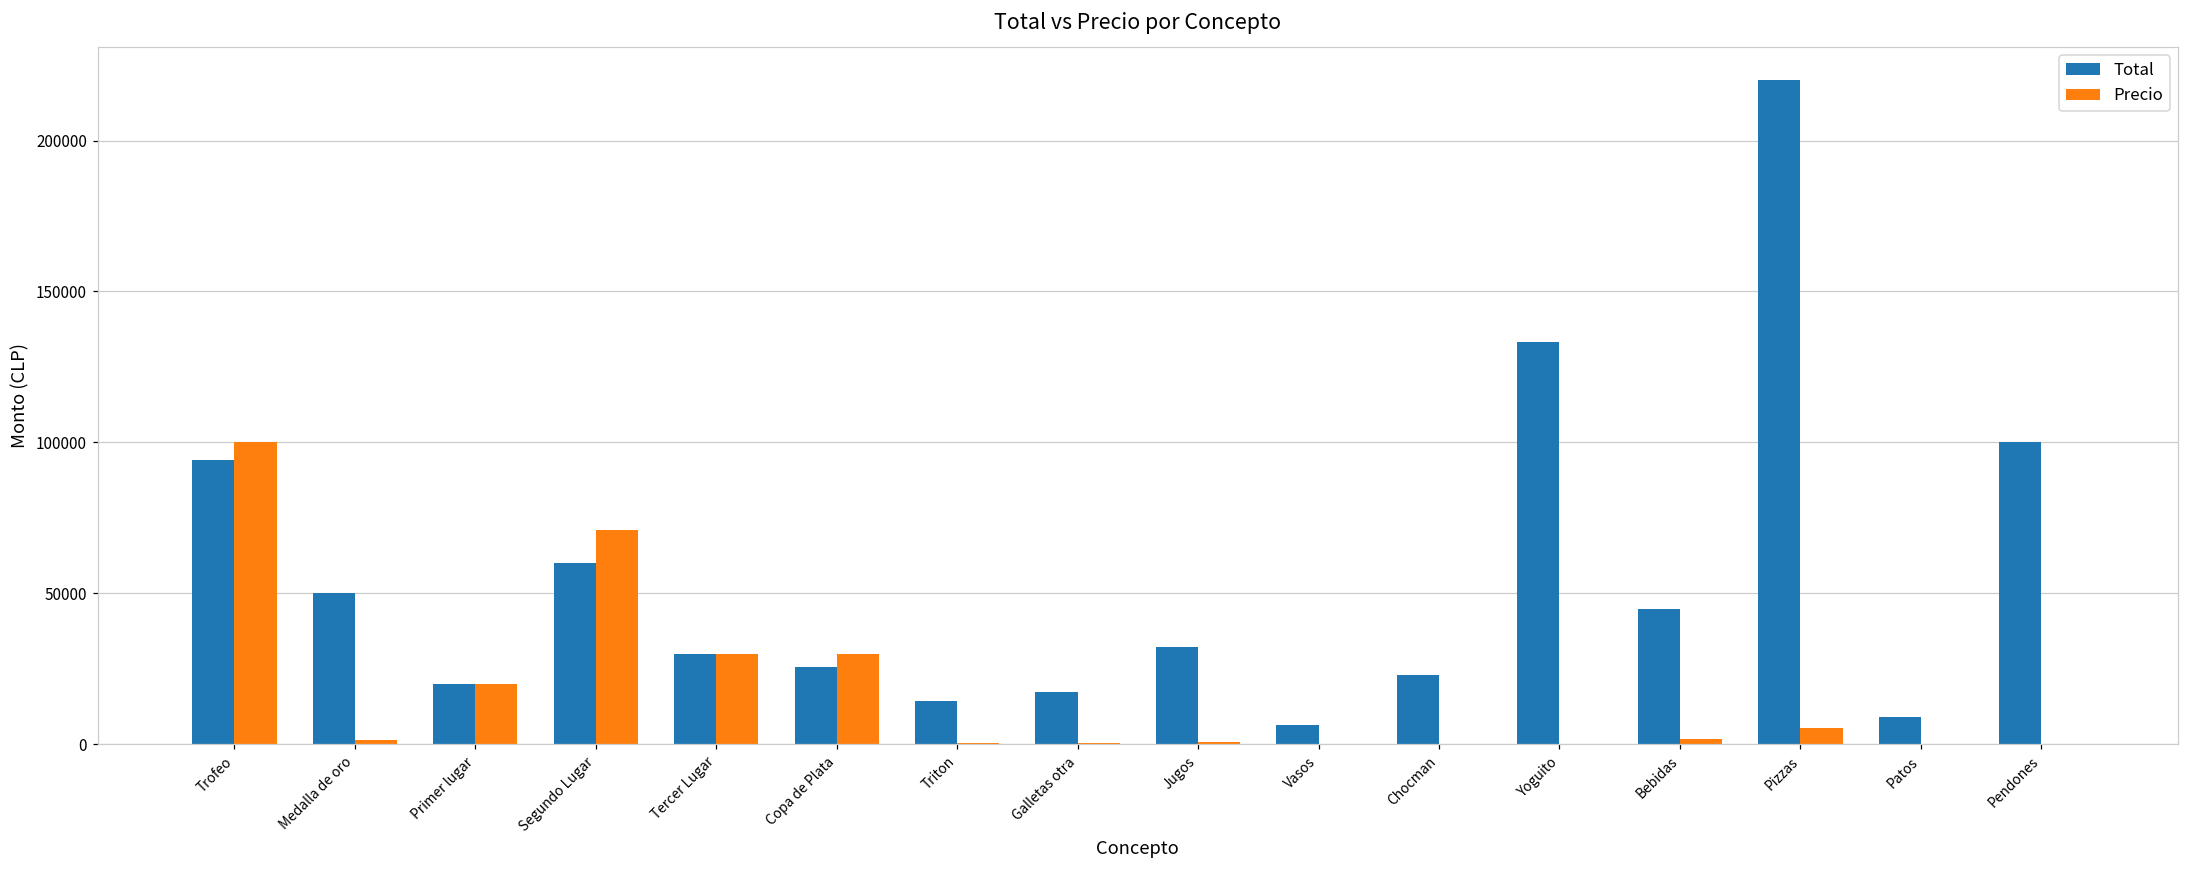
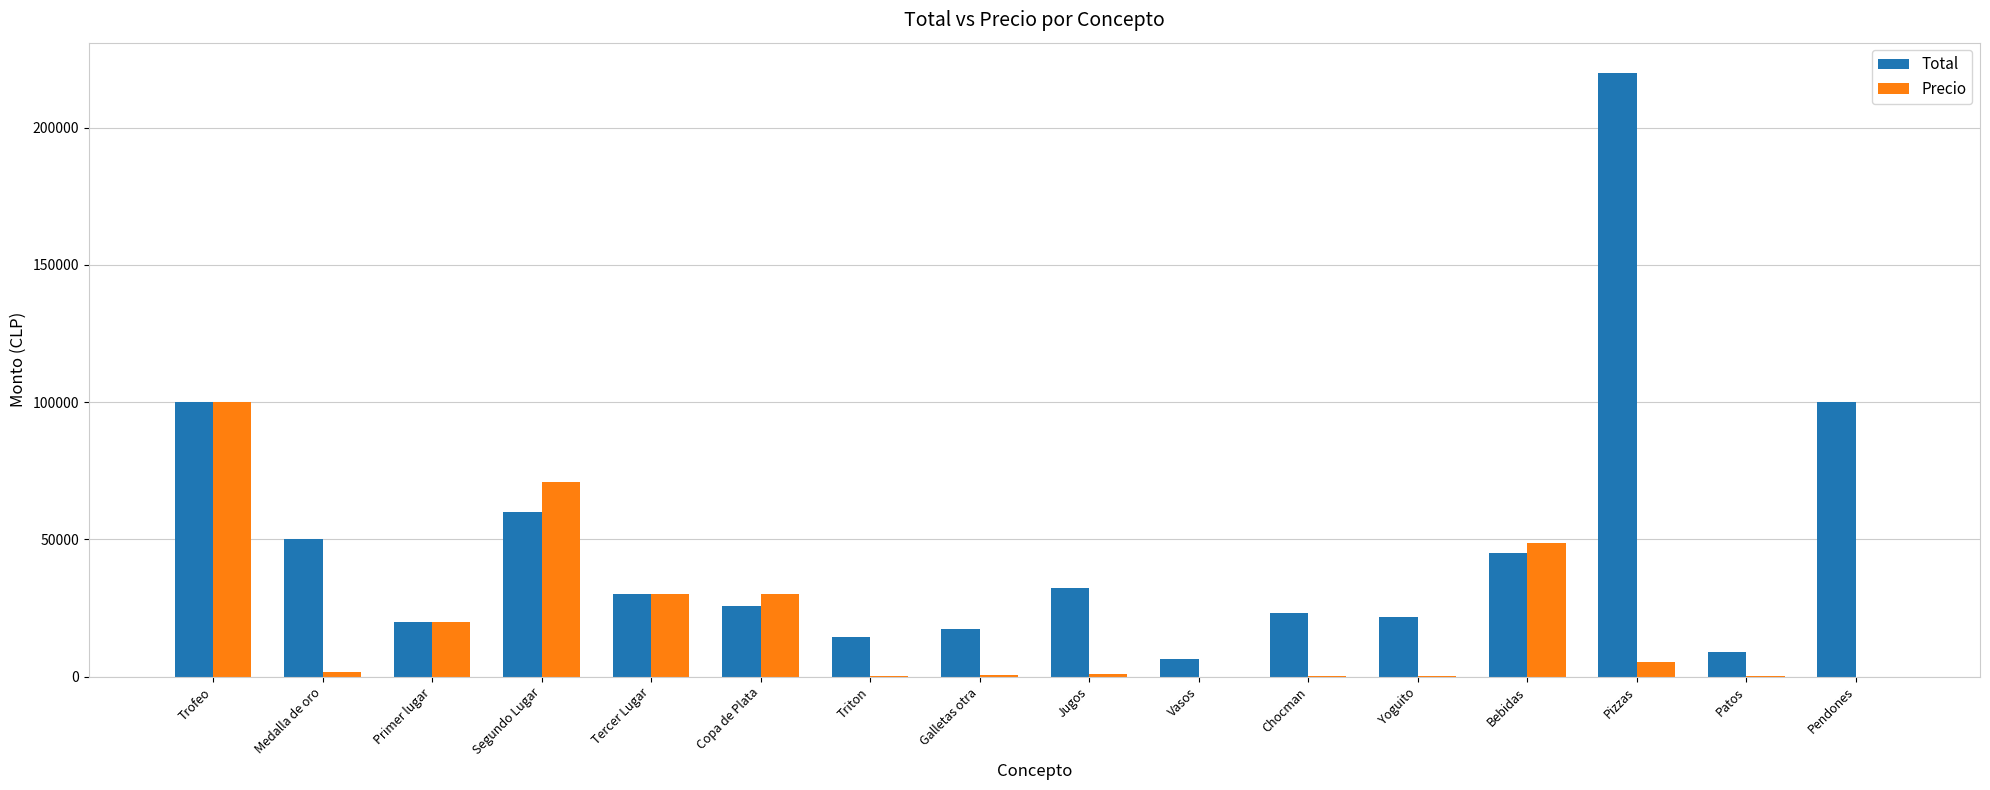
Total, Trofeo: 94000 -> 100000
Total, Yoguito: 133000 -> 22000
Precio, Bebidas: 2000 -> 49000
